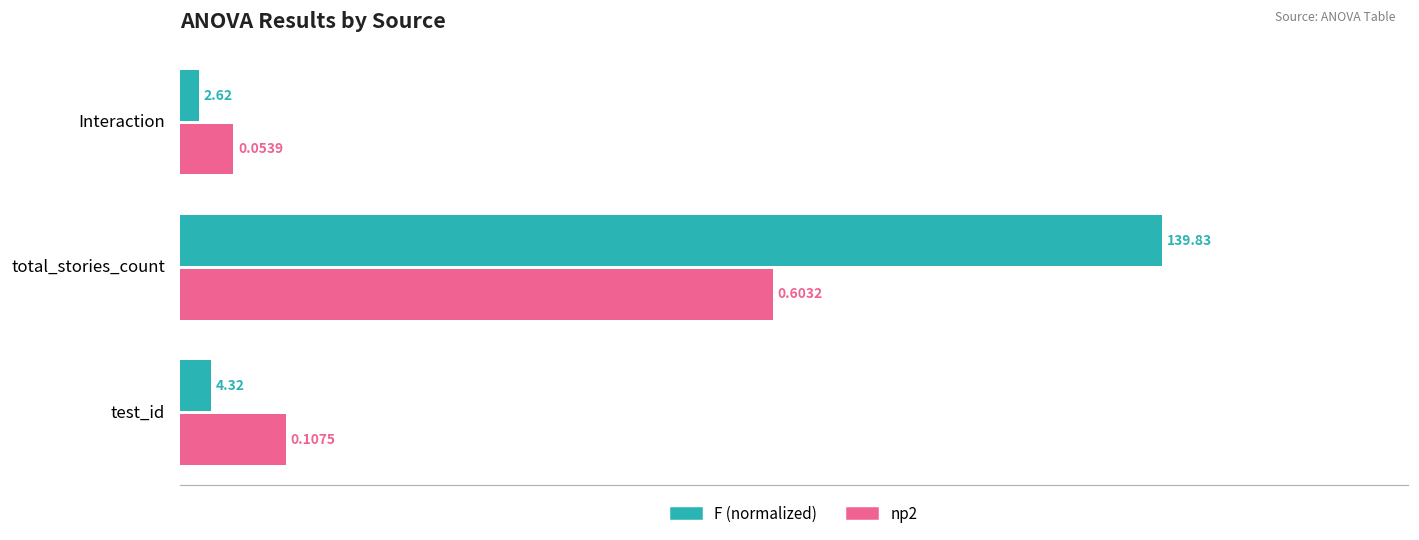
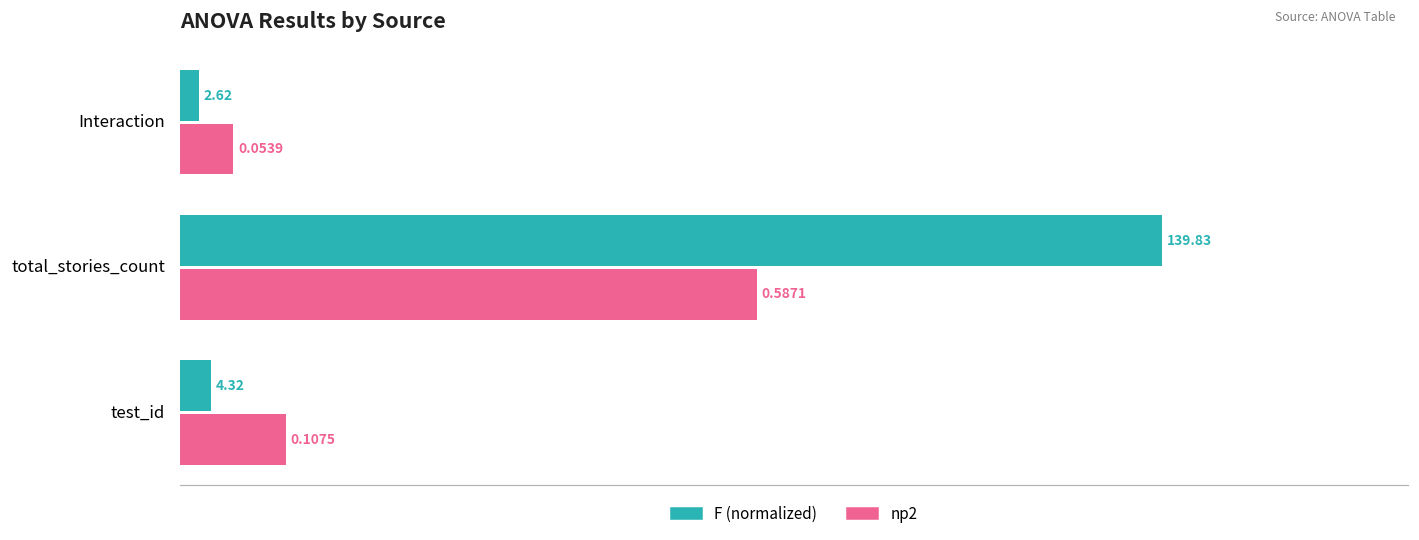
np2, total_stories_count: 0.6032 -> 0.5871
